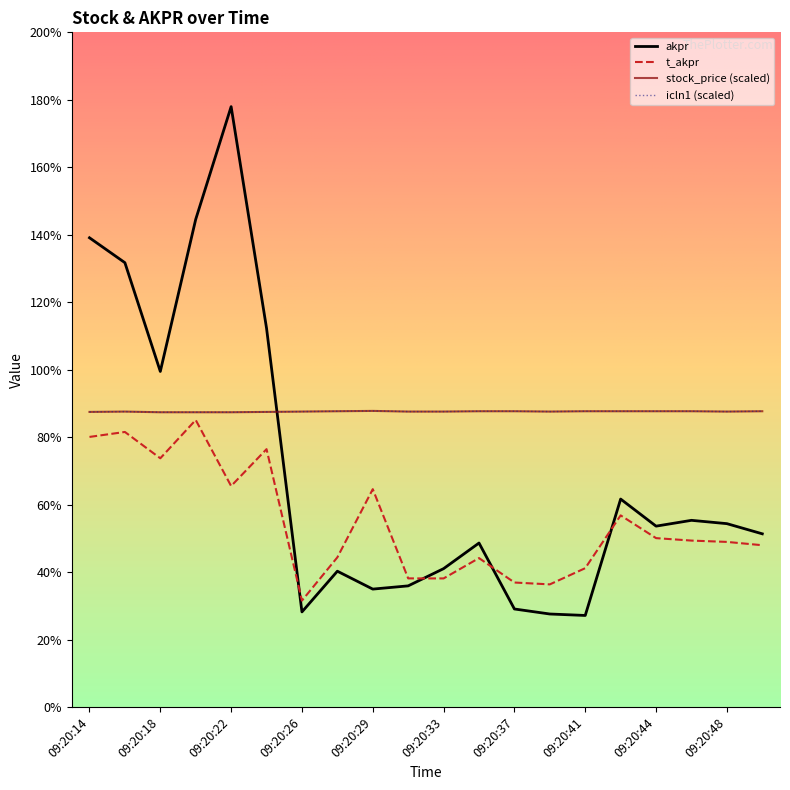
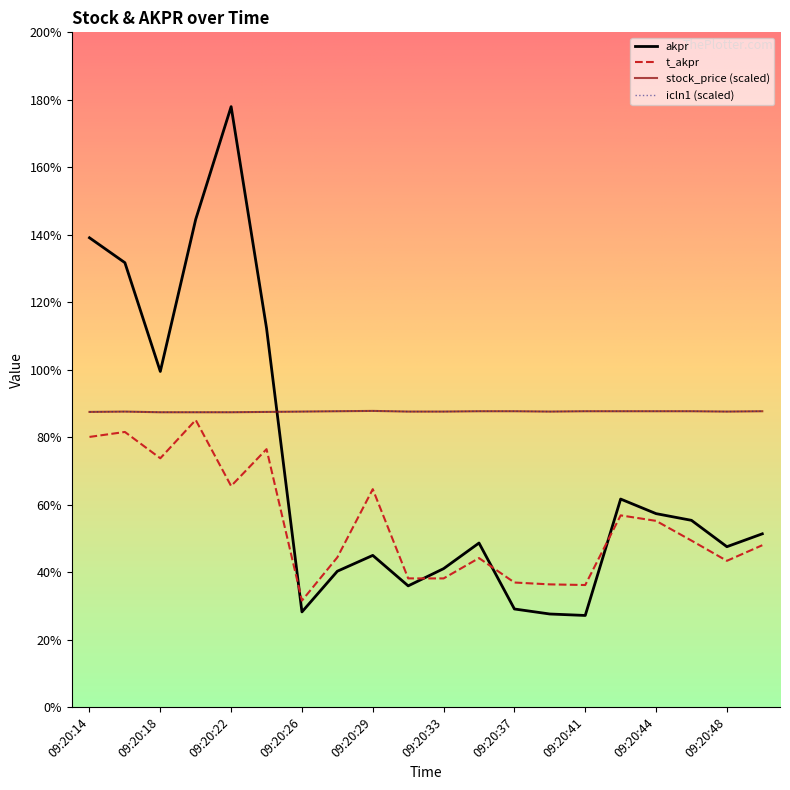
akpr, 09:20:29: 35% -> 45%
t_akpr, 09:20:41: 41% -> 36%
akpr, 09:20:44: 54% -> 57%
t_akpr, 09:20:44: 50% -> 55%
akpr, 09:20:48: 54% -> 48%
t_akpr, 09:20:48: 49% -> 43%
